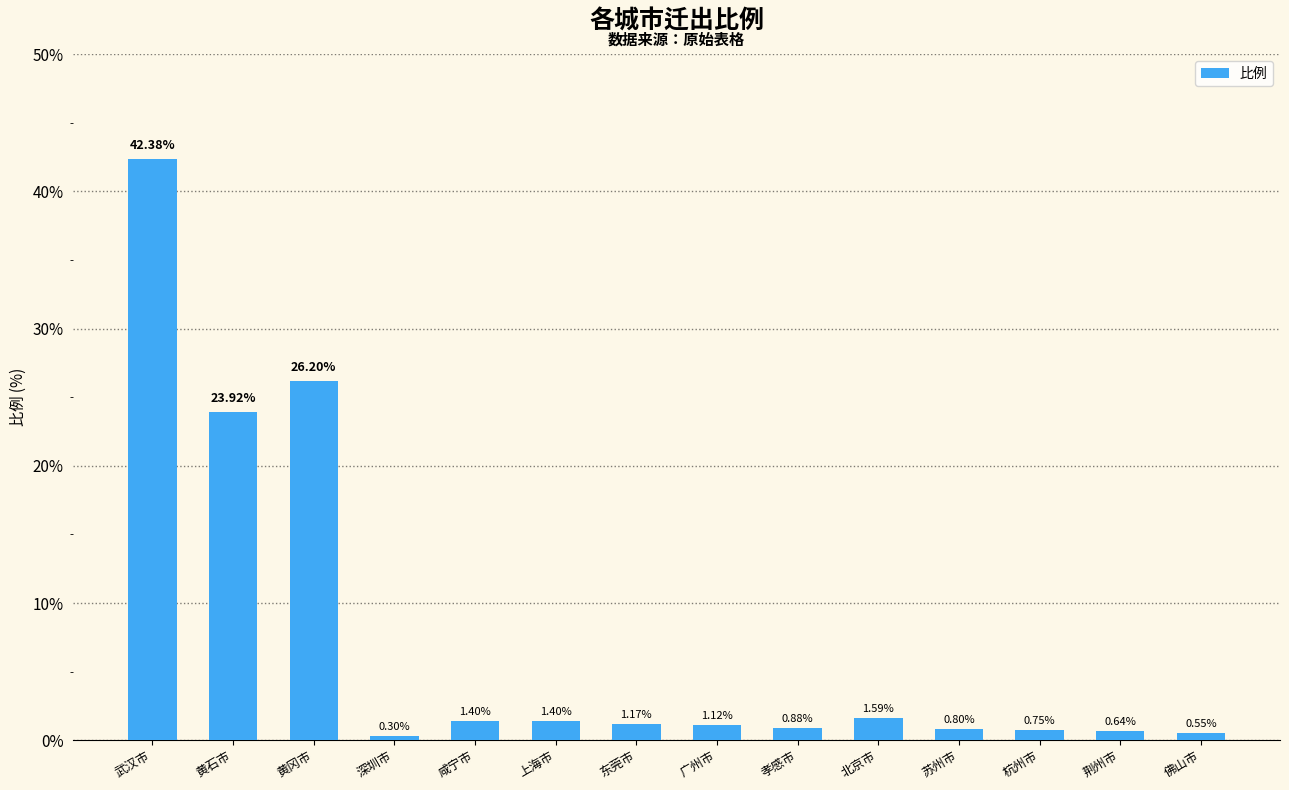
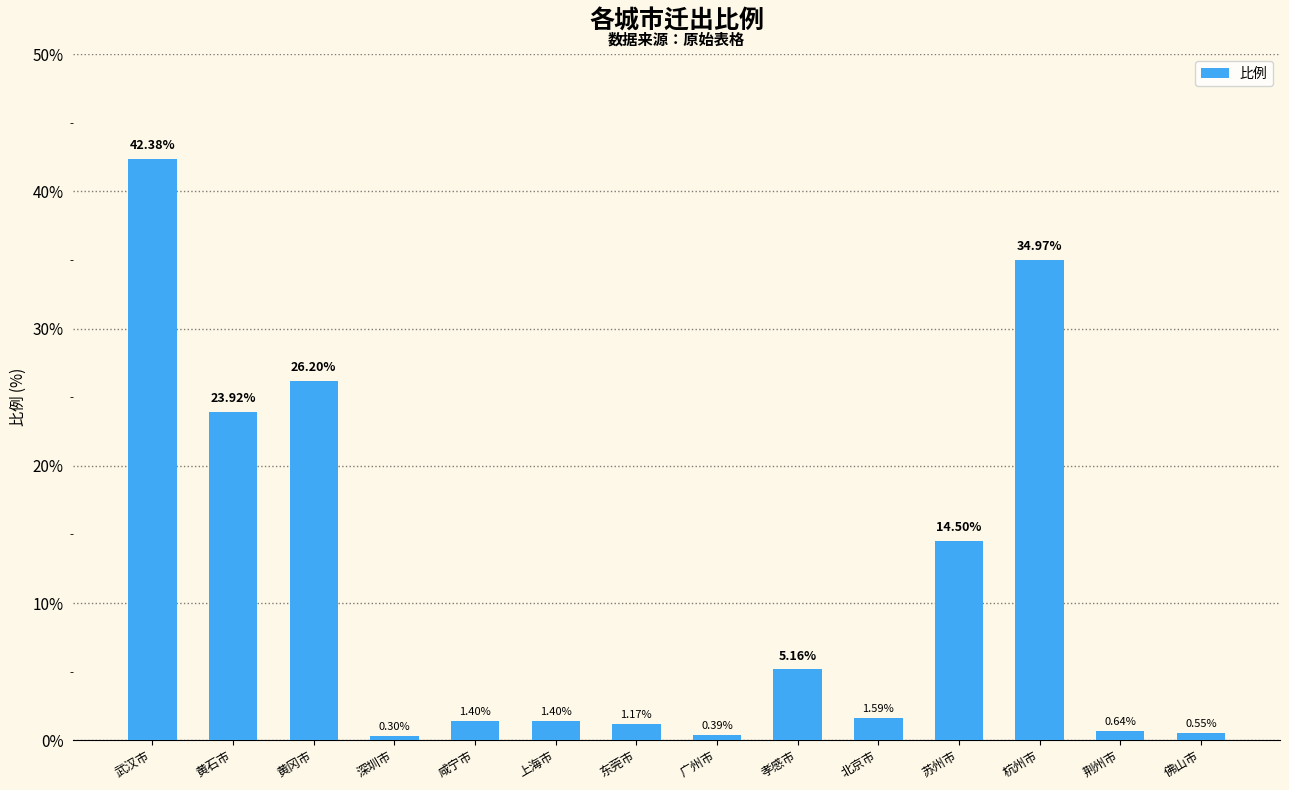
广州市: 1.12% -> 0.39%
孝感市: 0.88% -> 5.16%
苏州市: 0.80% -> 14.50%
杭州市: 0.75% -> 34.97%
